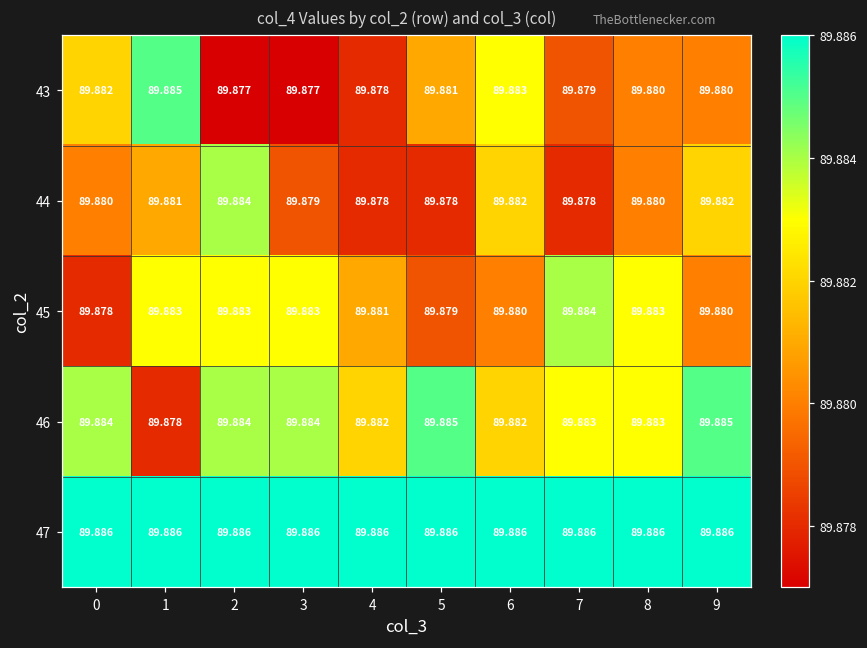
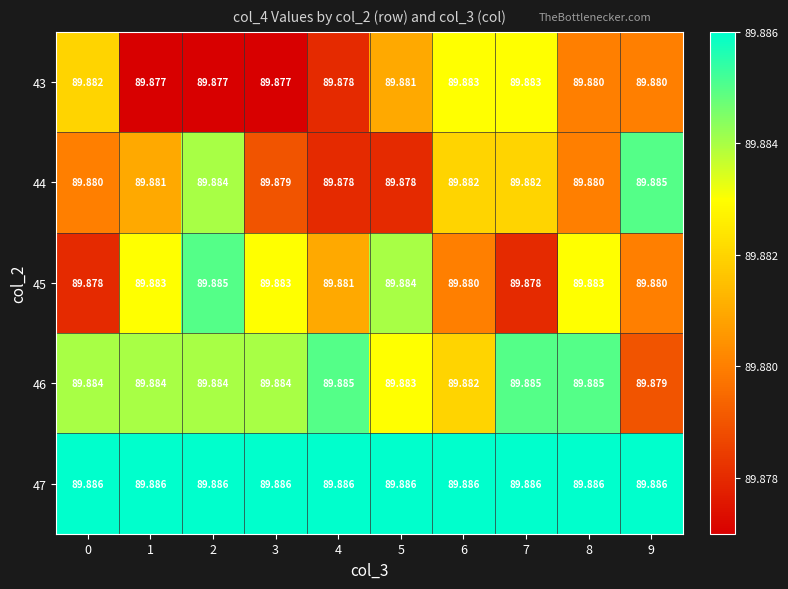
43, 1: 89.885 -> 89.877
43, 7: 89.879 -> 89.883
44, 7: 89.878 -> 89.882
44, 9: 89.882 -> 89.885
45, 2: 89.883 -> 89.885
45, 5: 89.879 -> 89.884
45, 7: 89.884 -> 89.878
46, 1: 89.878 -> 89.884
46, 4: 89.882 -> 89.885
46, 5: 89.885 -> 89.883
46, 7: 89.883 -> 89.885
46, 8: 89.883 -> 89.885
46, 9: 89.885 -> 89.879
